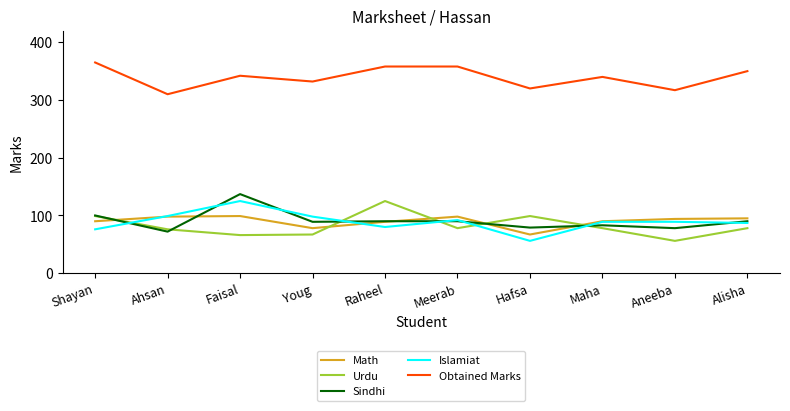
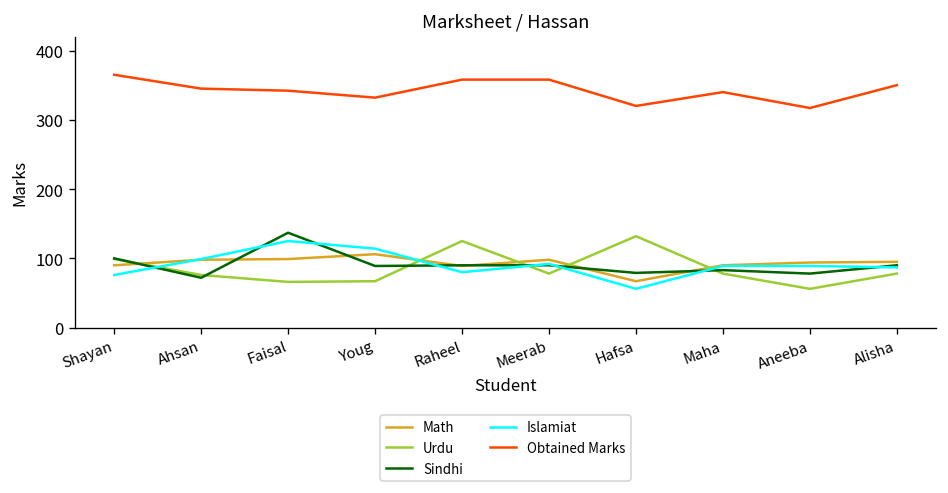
Obtained Marks, Ahsan: 310 -> 350
Math, Youg: 80 -> 110
Islamiat, Youg: 100 -> 110
Urdu, Hafsa: 100 -> 130
